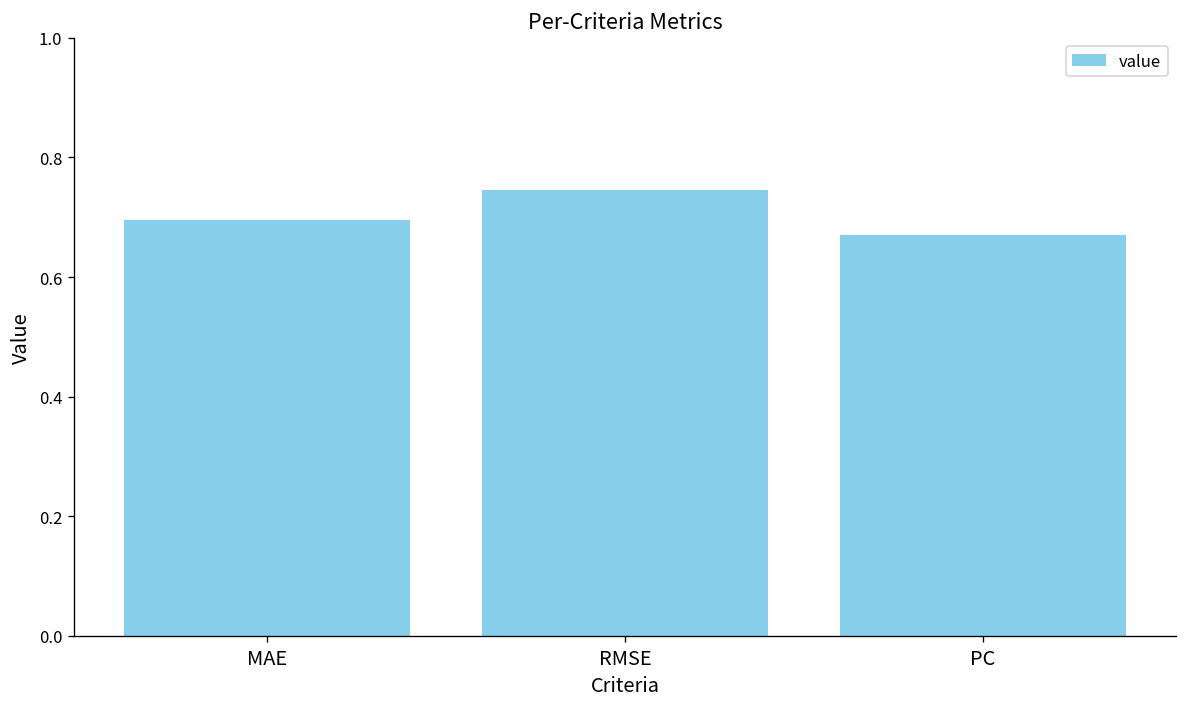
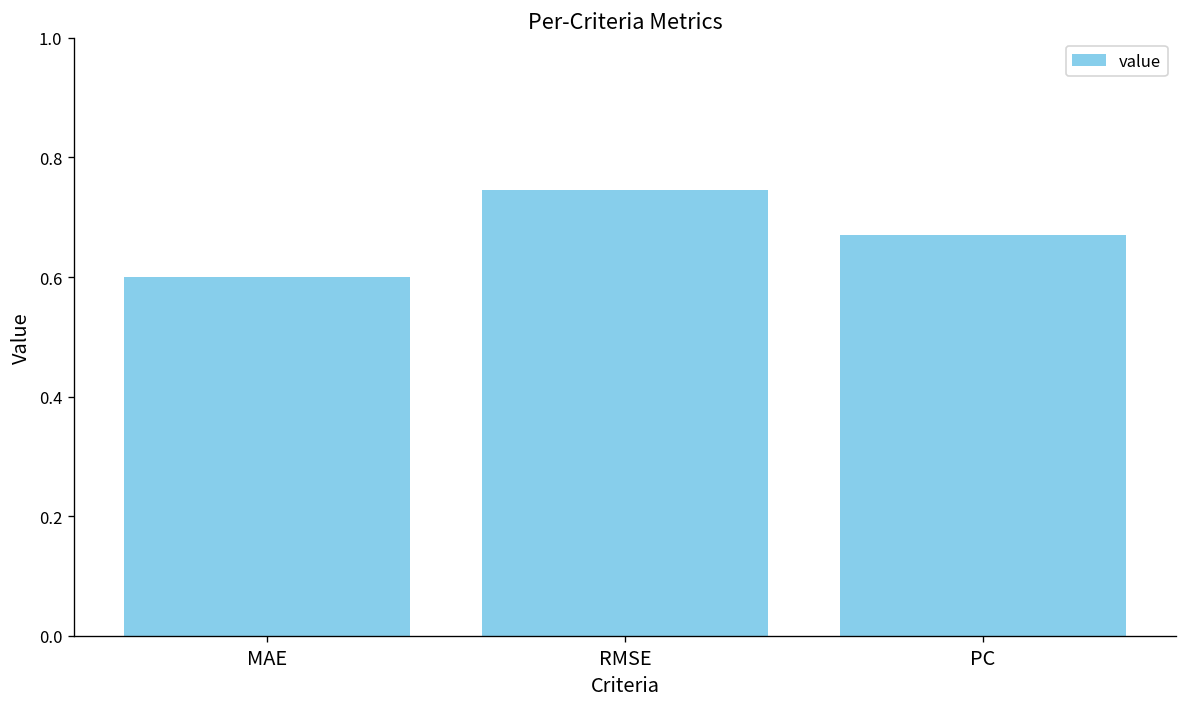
MAE: 0.69 -> 0.60
